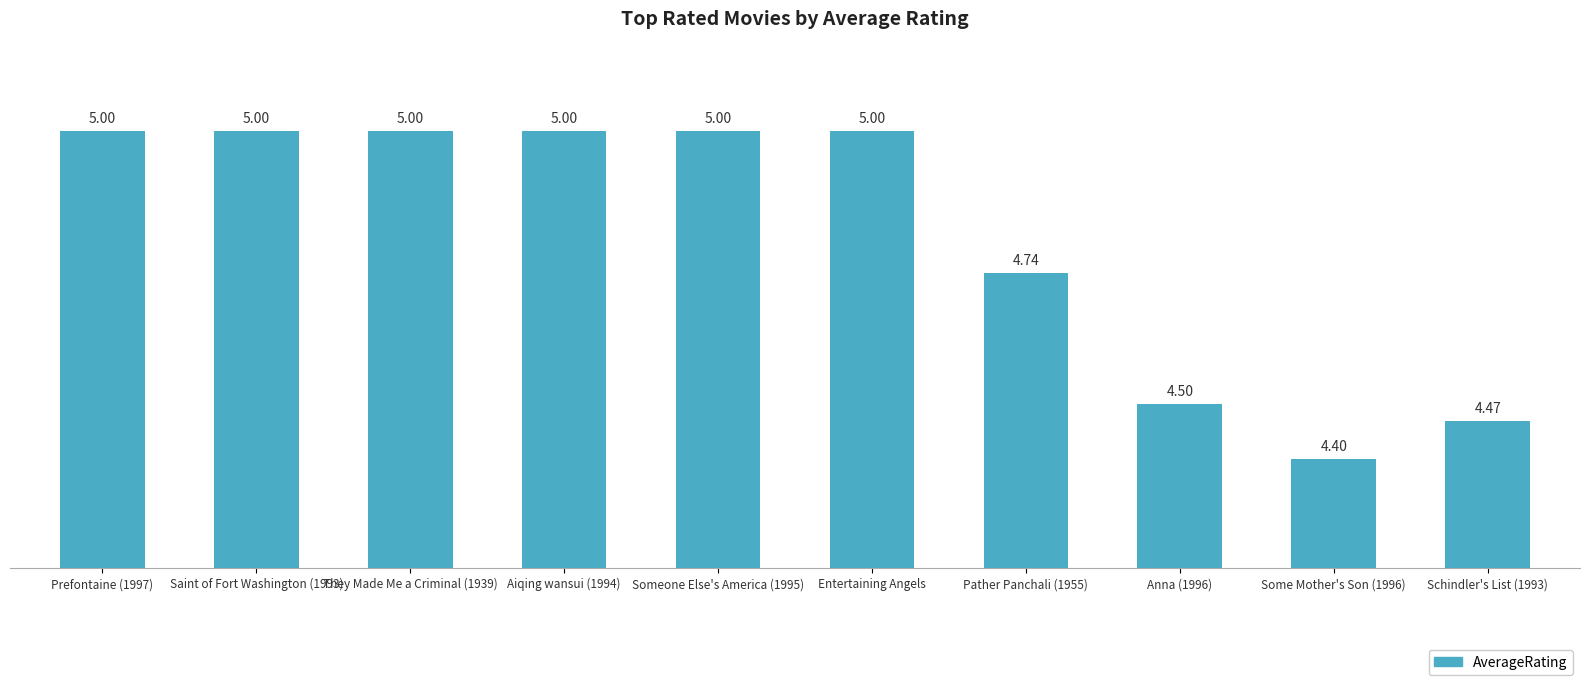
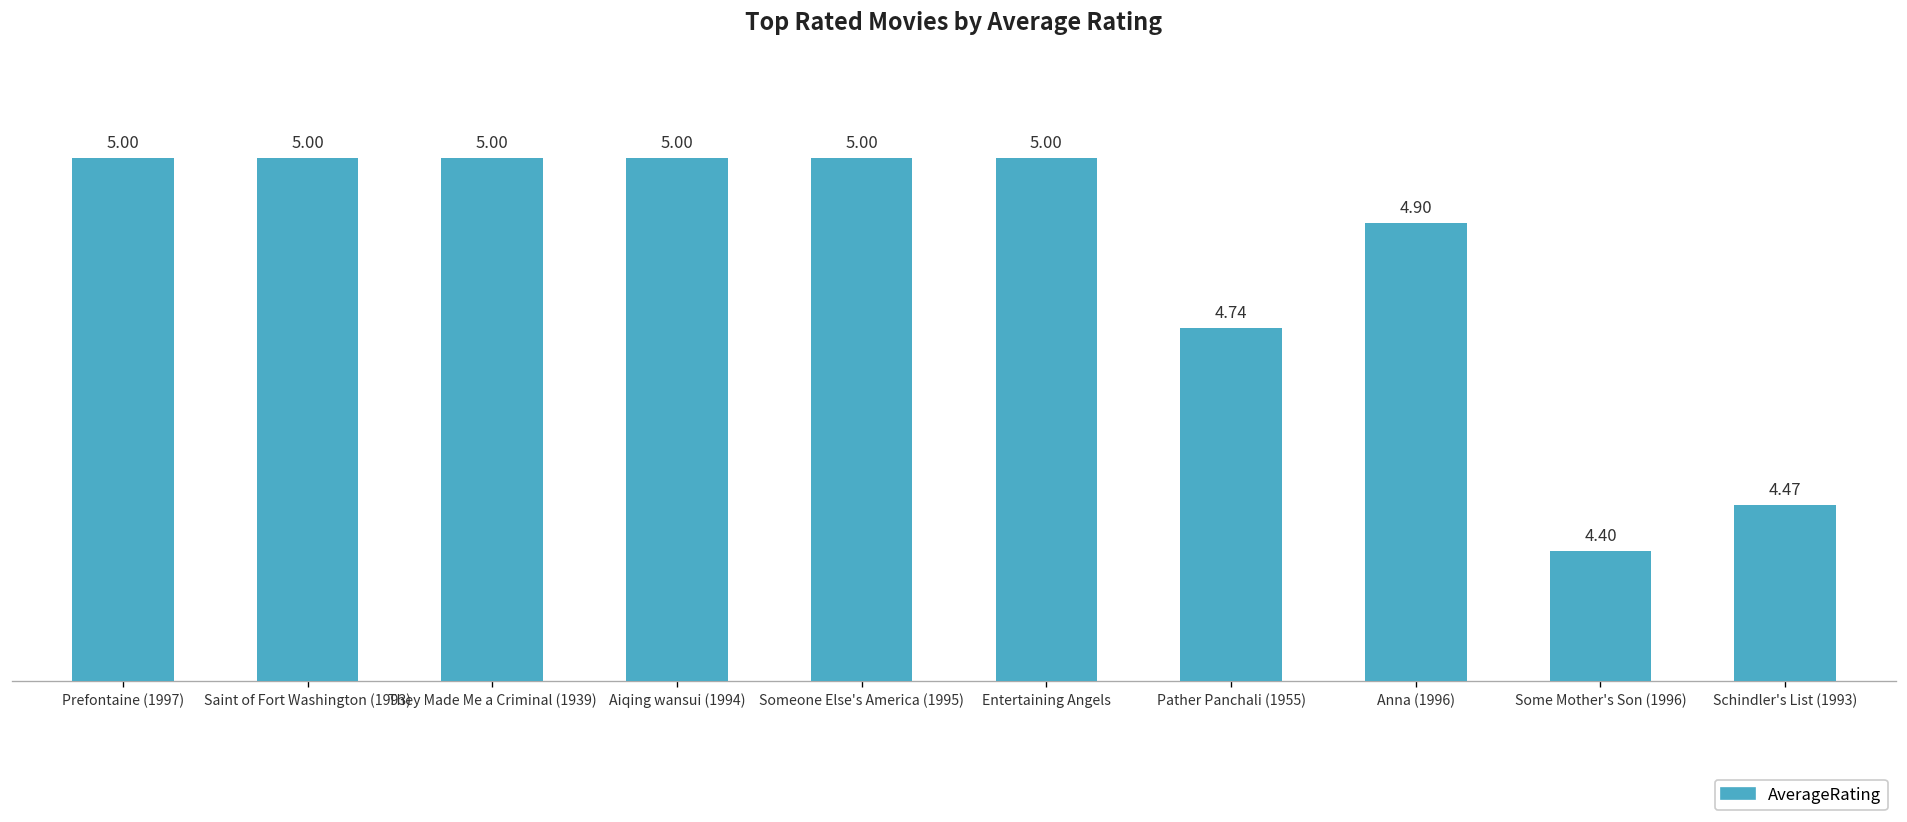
Anna (1996): 4.50 -> 4.90
